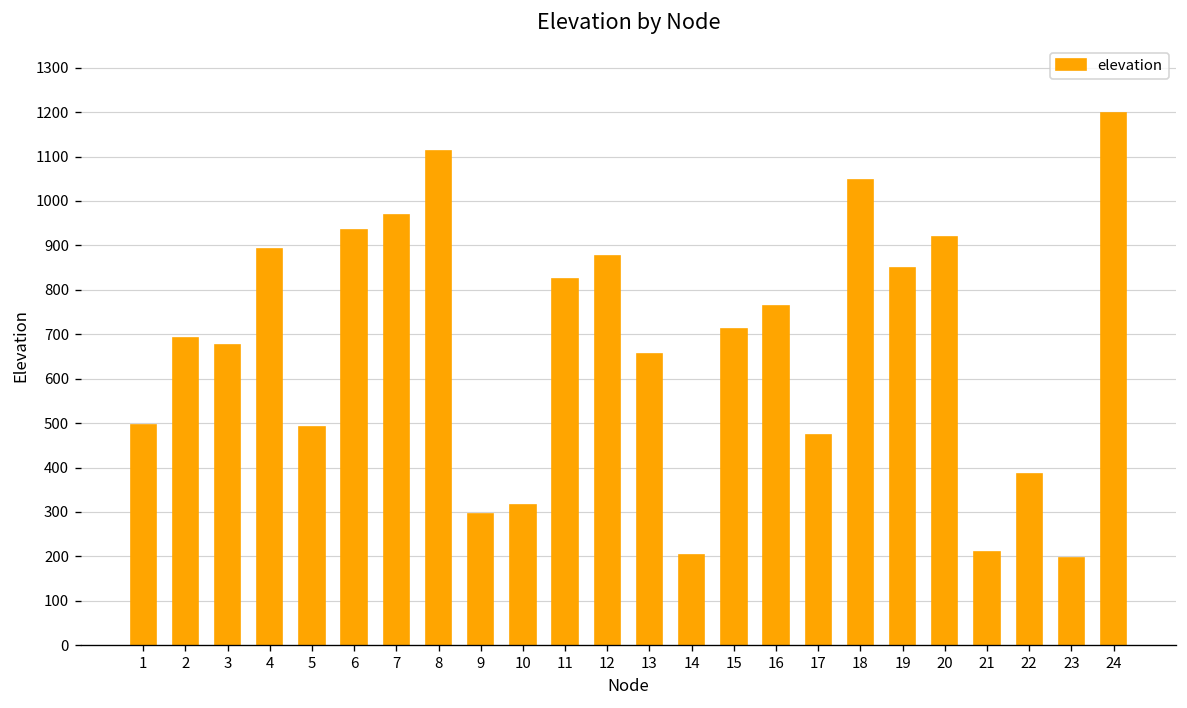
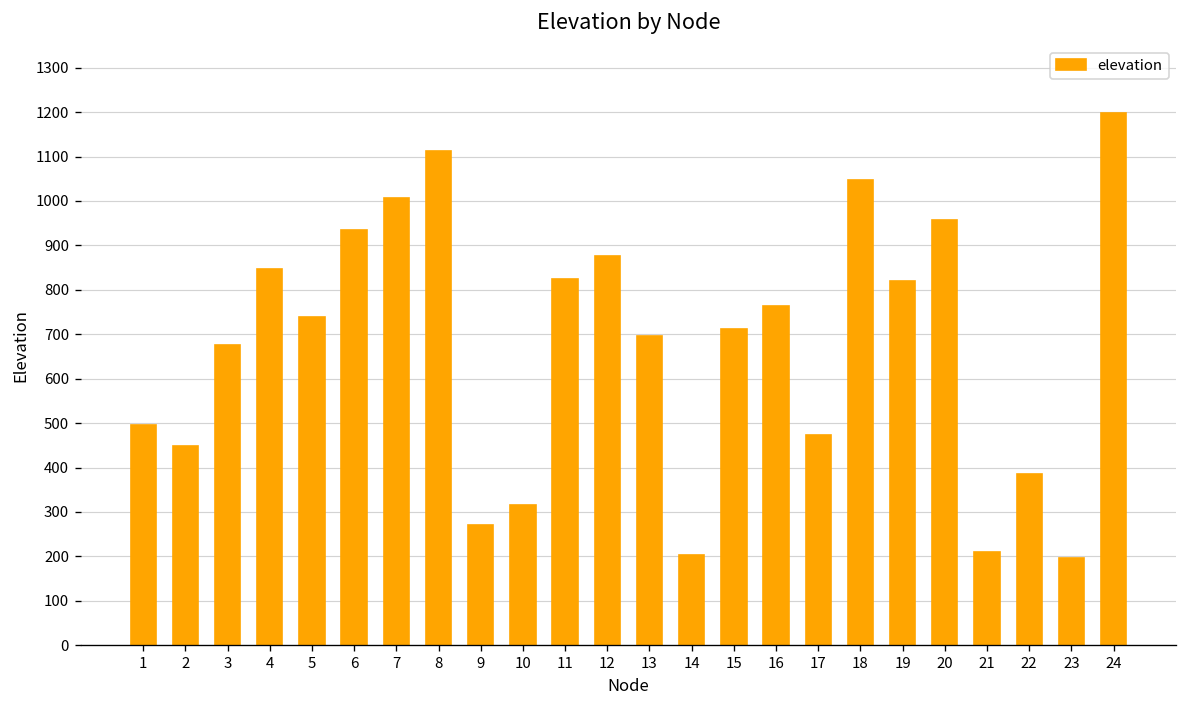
2: 690 -> 450
4: 890 -> 850
5: 490 -> 740
7: 970 -> 1010
9: 300 -> 270
13: 660 -> 700
19: 850 -> 820
20: 920 -> 960
